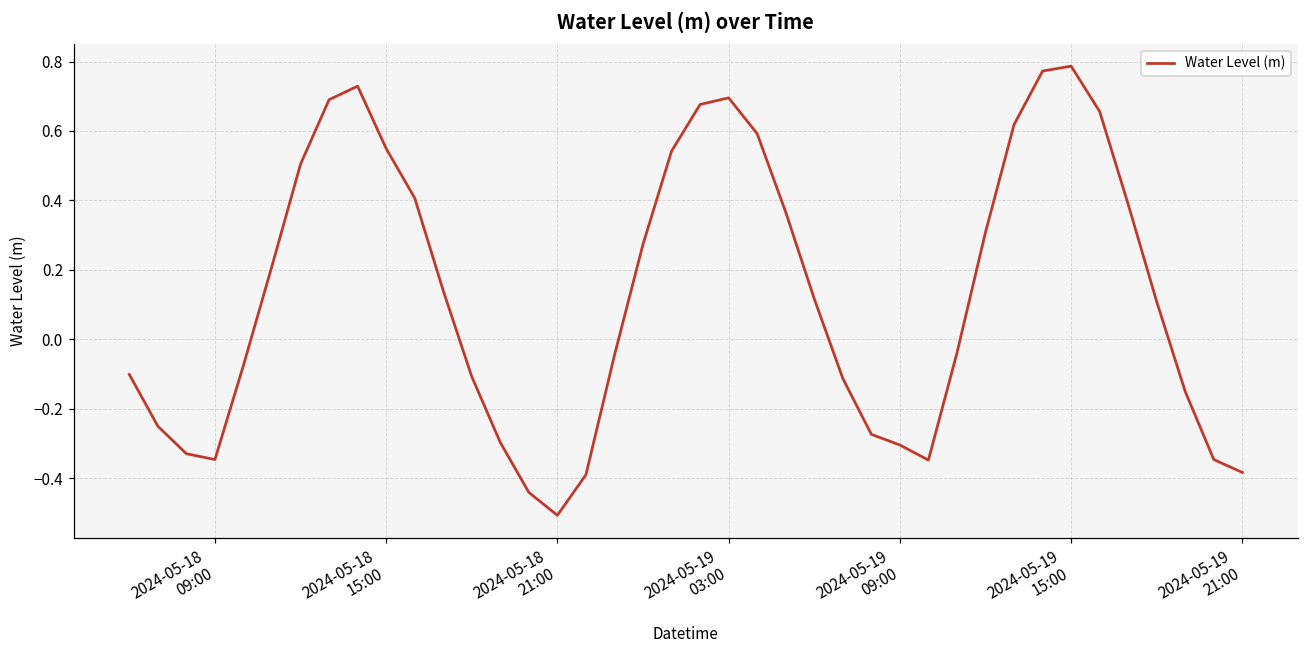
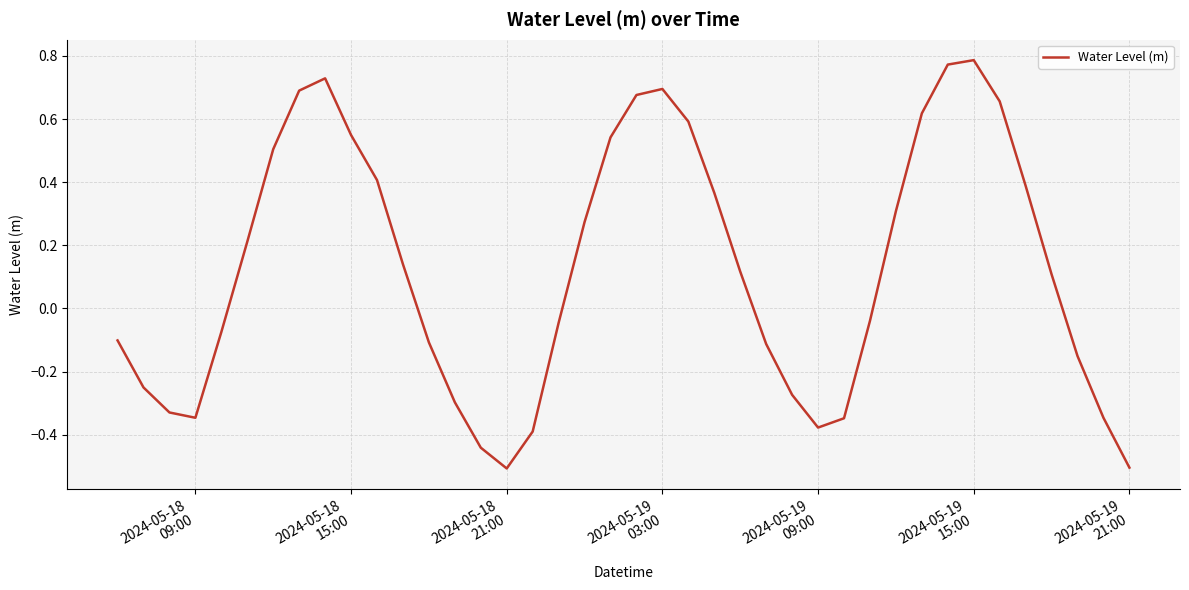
2024-05-19 09:00: -0.30 -> -0.38
2024-05-19 21:00: -0.38 -> -0.50
